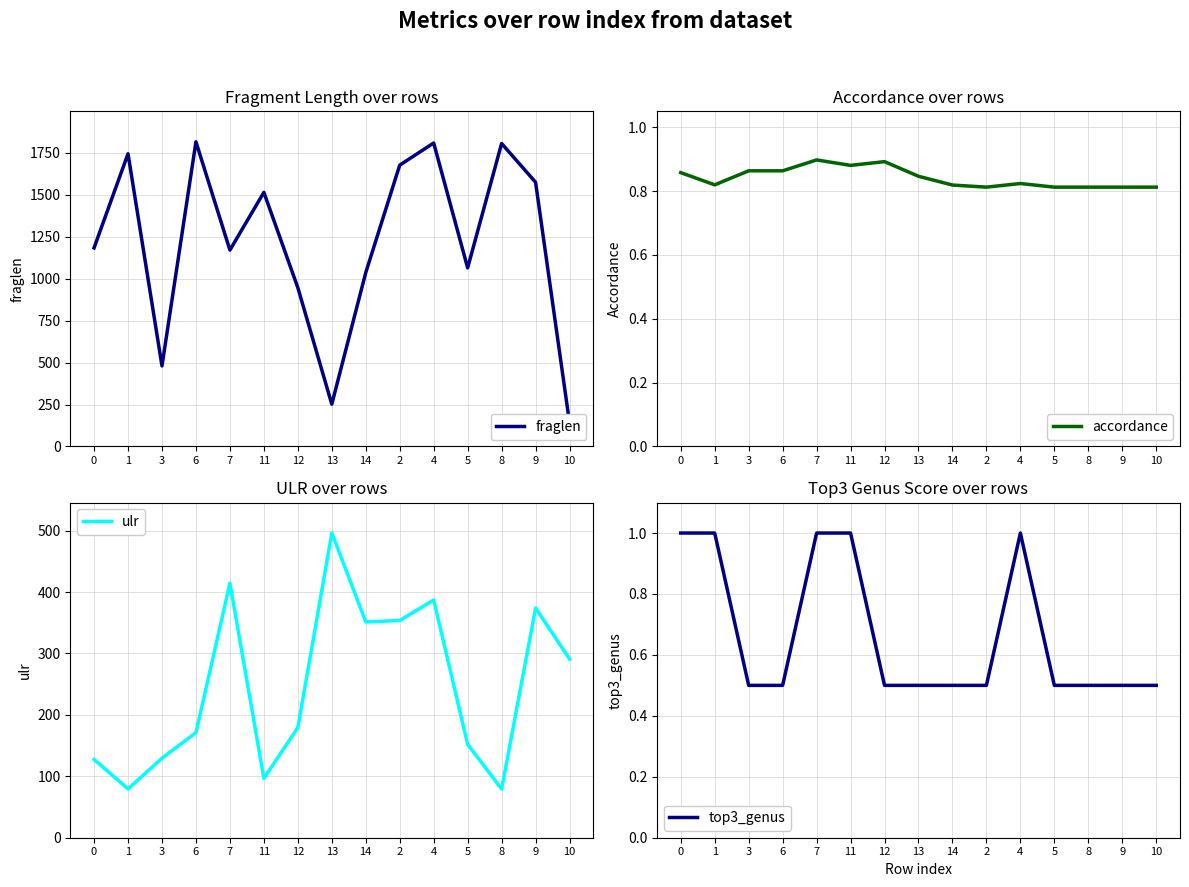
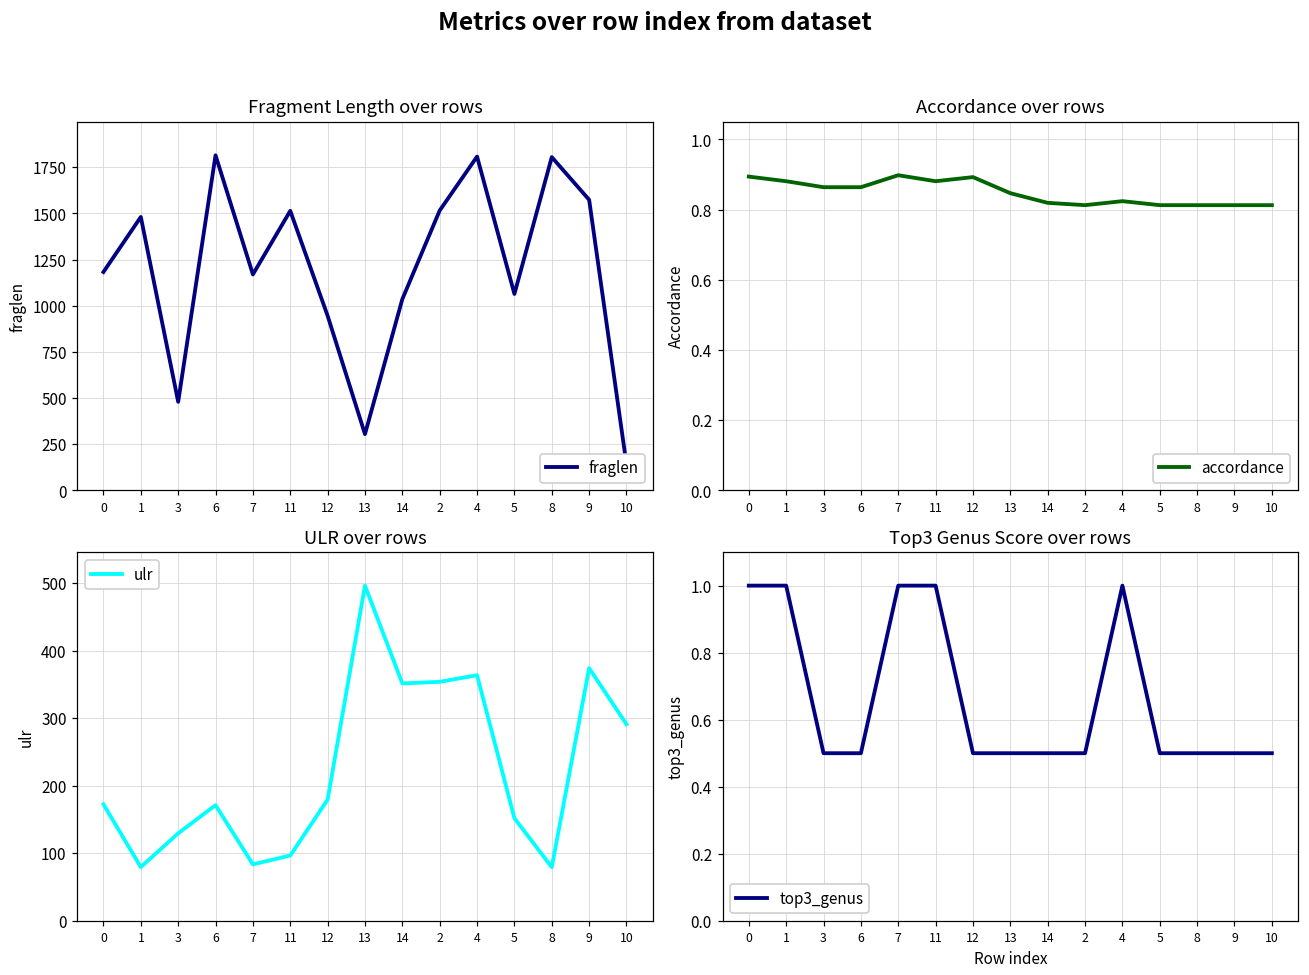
Fragment Length over rows, 1: 1740 -> 1480
Fragment Length over rows, 13: 250 -> 310
Fragment Length over rows, 2: 1680 -> 1520
Accordance over rows, 0: 0.86 -> 0.89
Accordance over rows, 1: 0.82 -> 0.88
ULR over rows, 0: 130 -> 170
ULR over rows, 7: 410 -> 80
ULR over rows, 4: 390 -> 360
